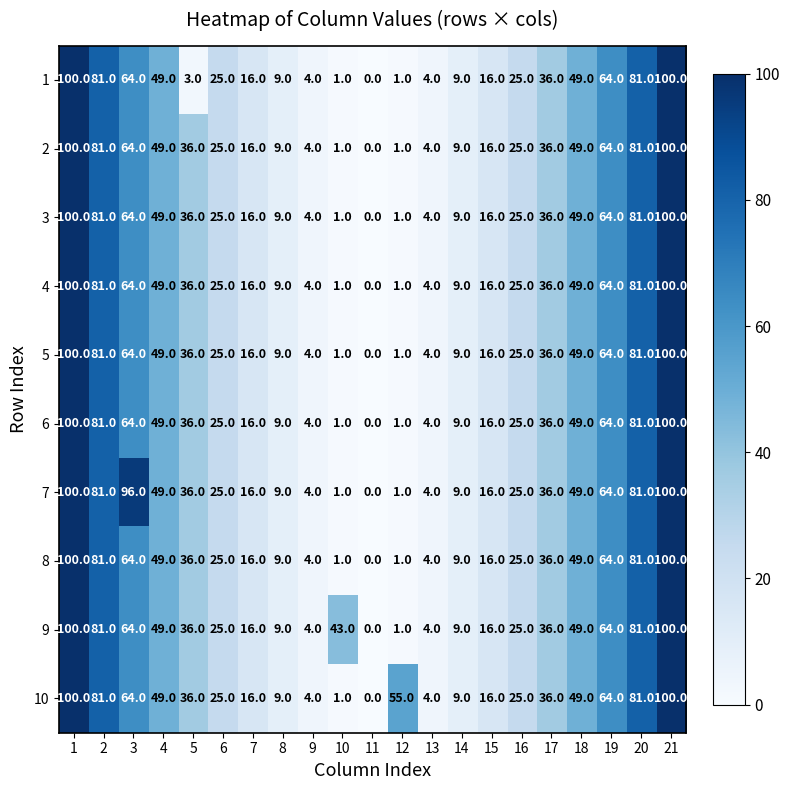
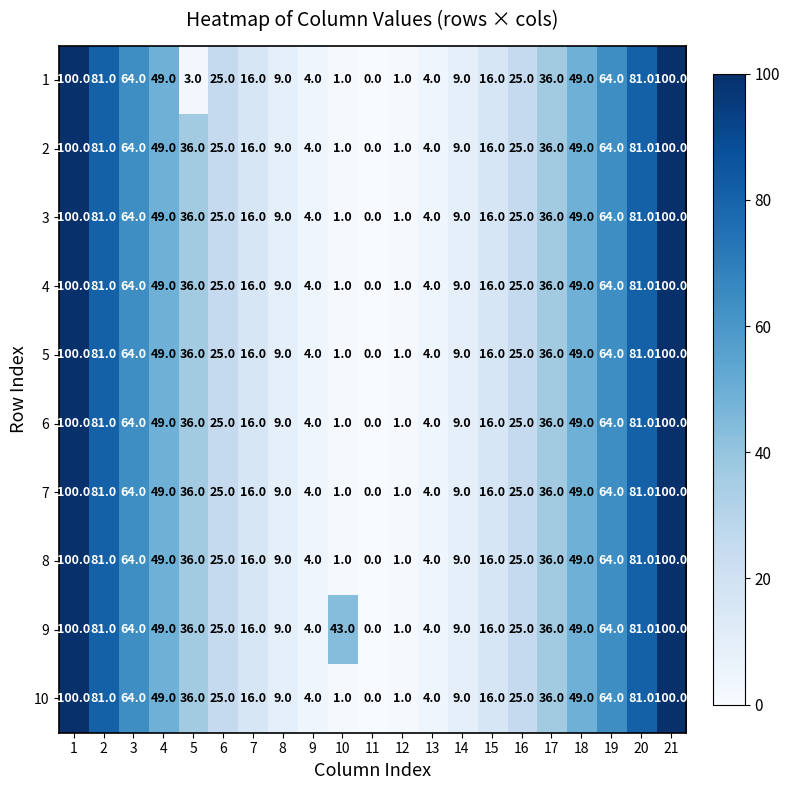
7, 3: 96.0 -> 64.0
10, 12: 55.0 -> 1.0
